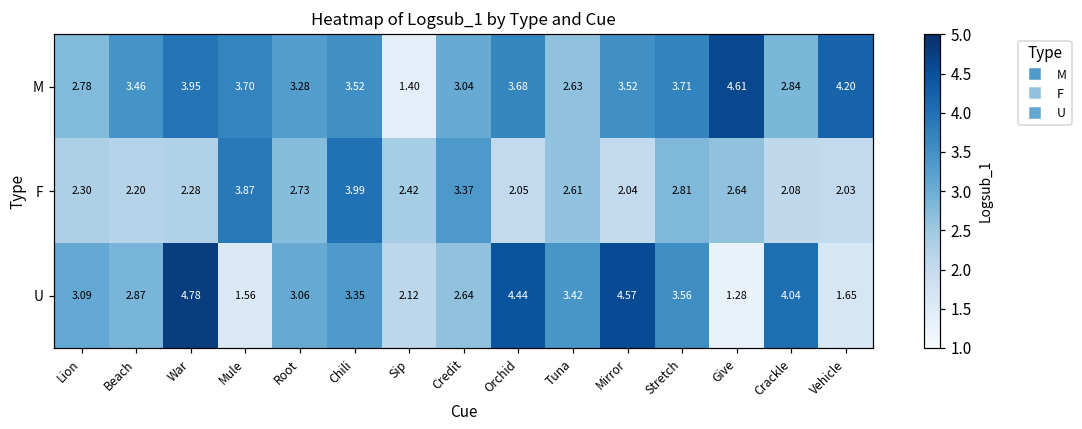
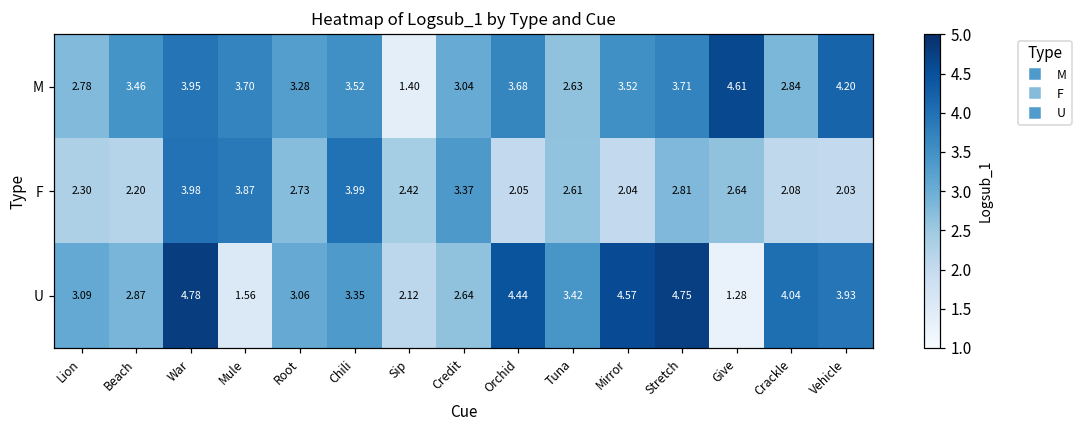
F, War: 2.28 -> 3.98
U, Stretch: 3.56 -> 4.75
U, Vehicle: 1.65 -> 3.93
